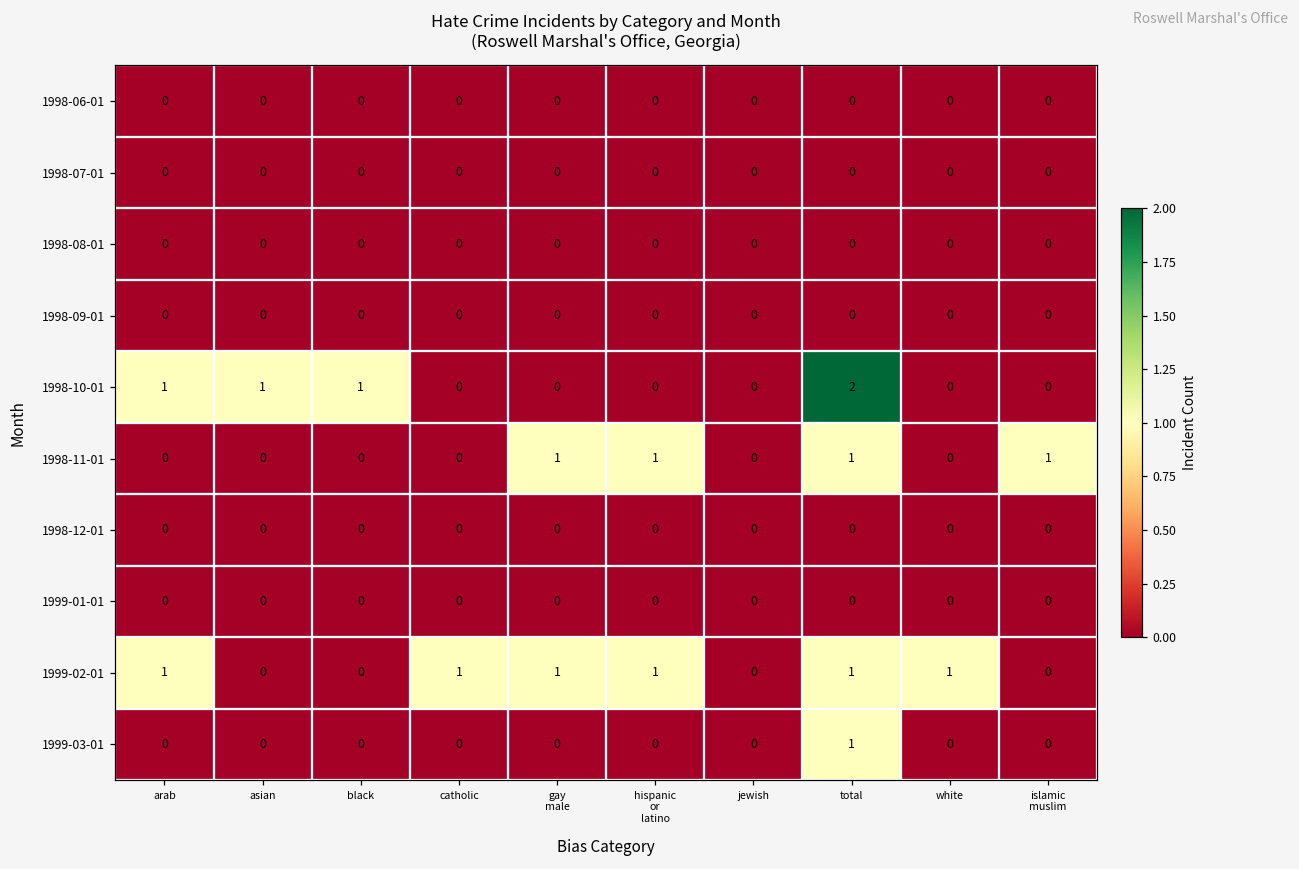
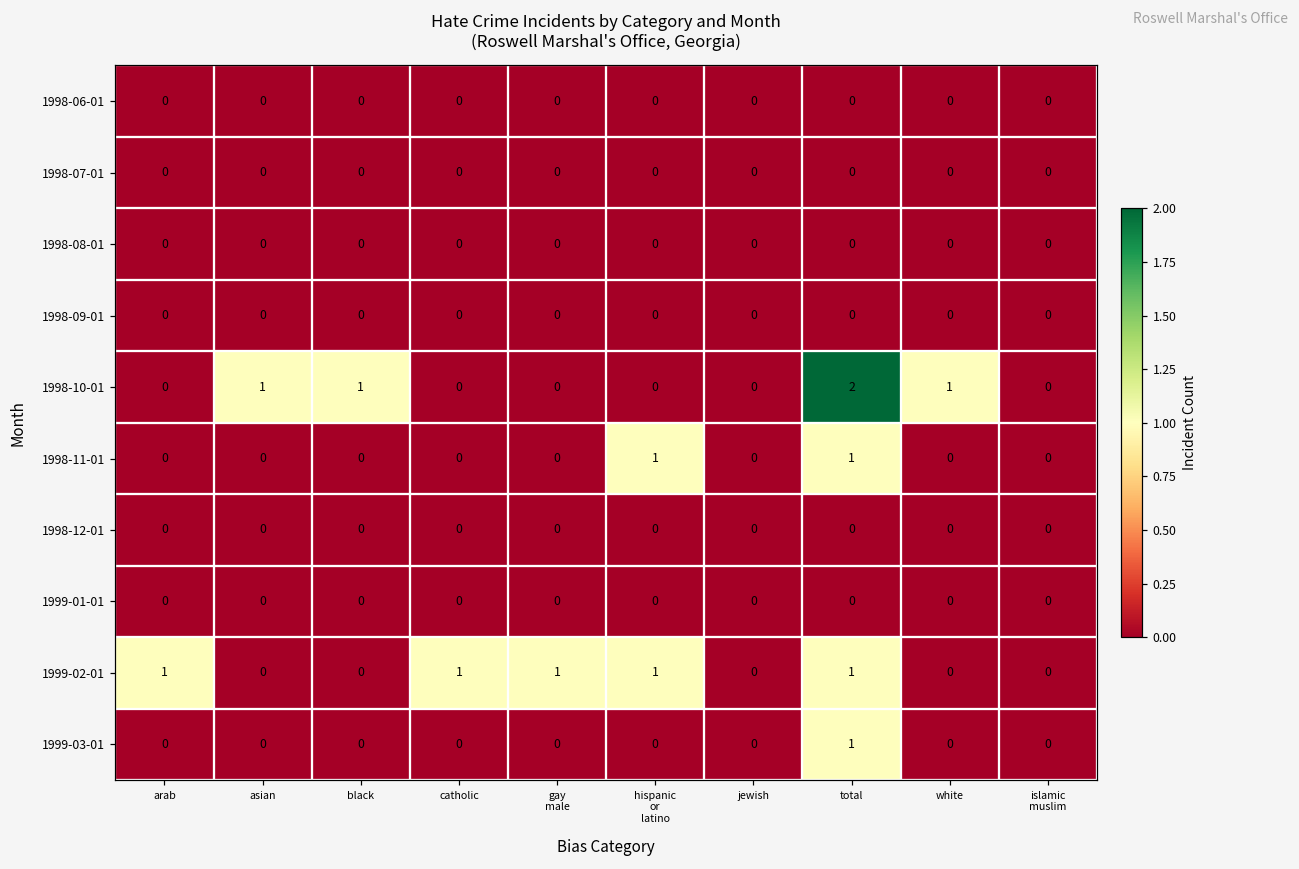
1998-10-01, arab: 1 -> 0
1998-10-01, white: 0 -> 1
1998-11-01, gay male: 1 -> 0
1998-11-01, islamic muslim: 1 -> 0
1999-02-01, white: 1 -> 0
